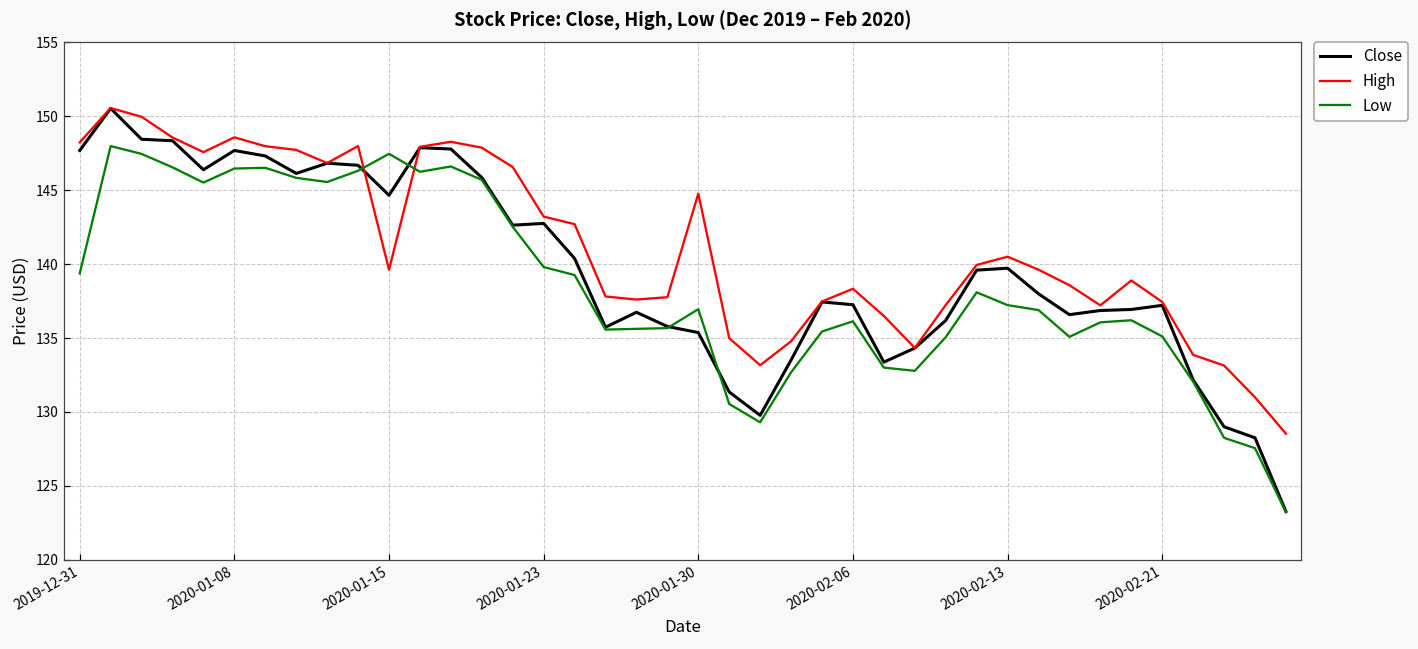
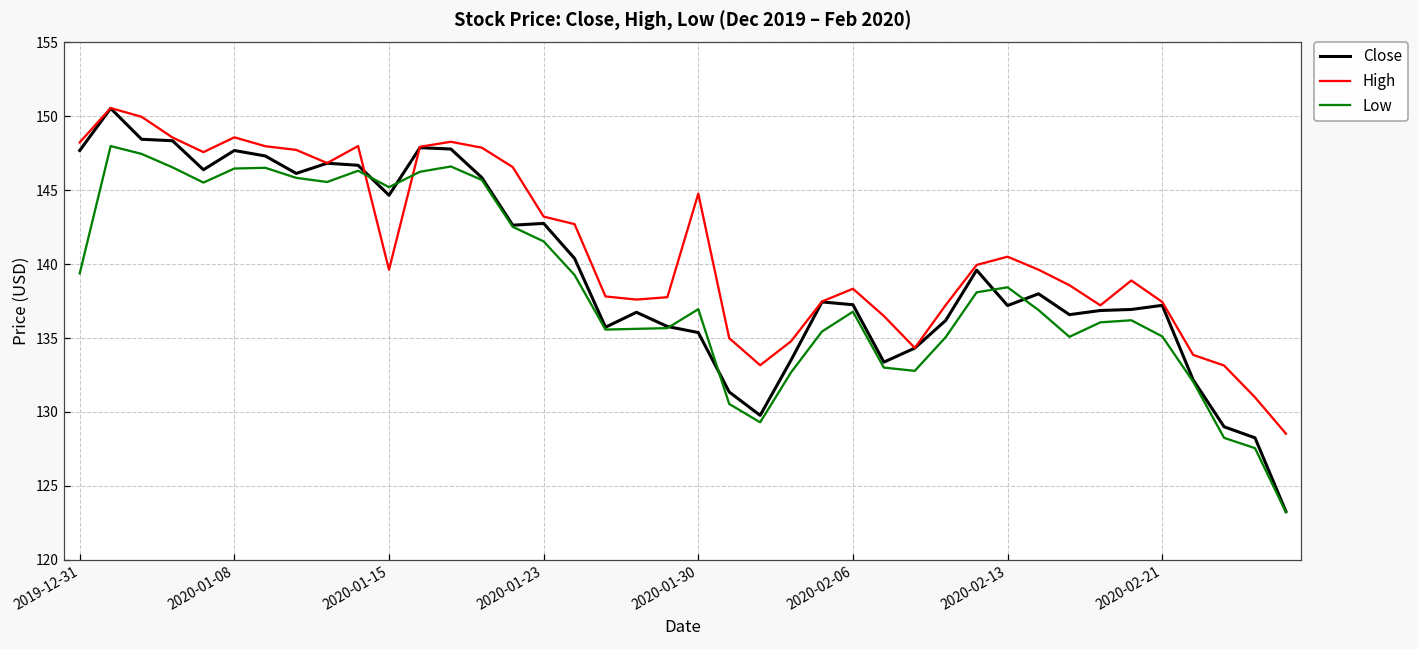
Low, 2020-01-15: 147.5 -> 145.2
Low, 2020-01-23: 139.8 -> 141.5
Low, 2020-02-06: 136.1 -> 136.8
Close, 2020-02-13: 139.7 -> 137.2
Low, 2020-02-13: 137.2 -> 138.4
